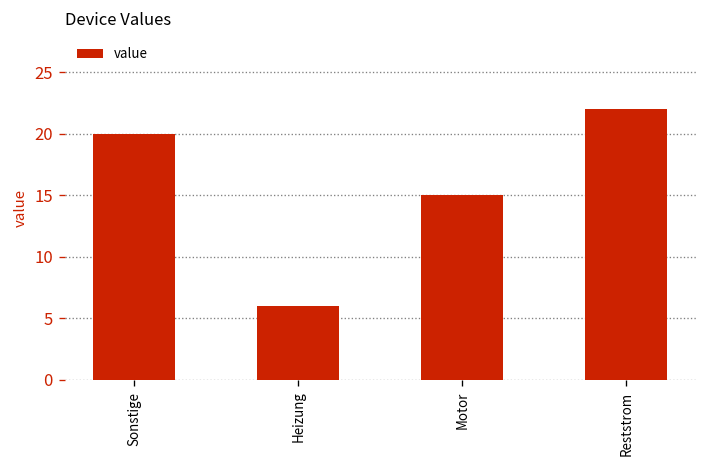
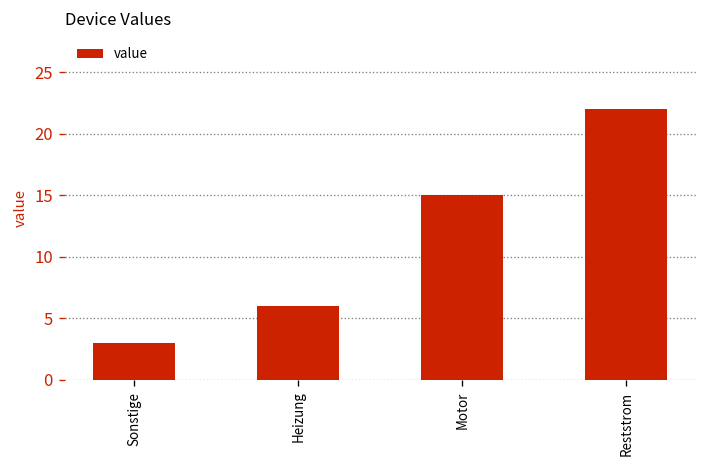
Sonstige: 20 -> 3
